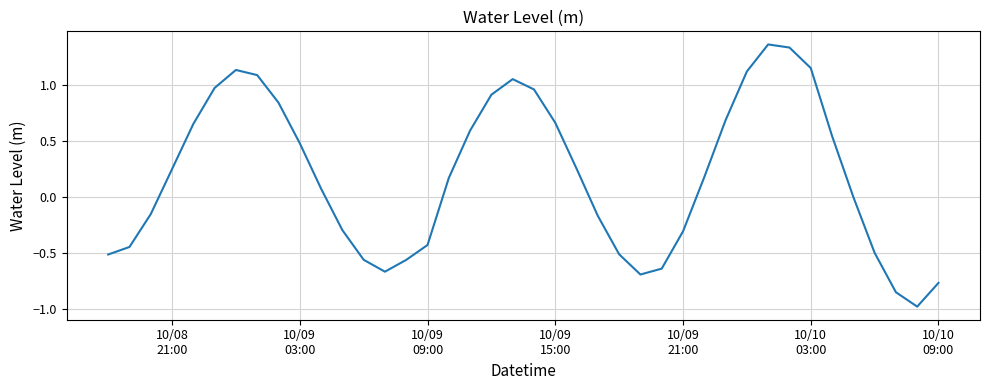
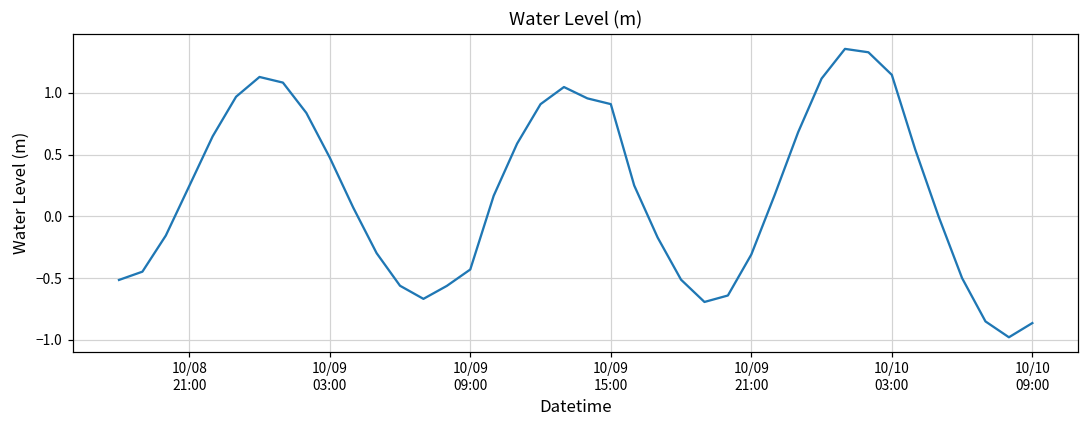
10/09 15:00: 0.66 -> 0.91
10/10 09:00: -0.77 -> -0.86
